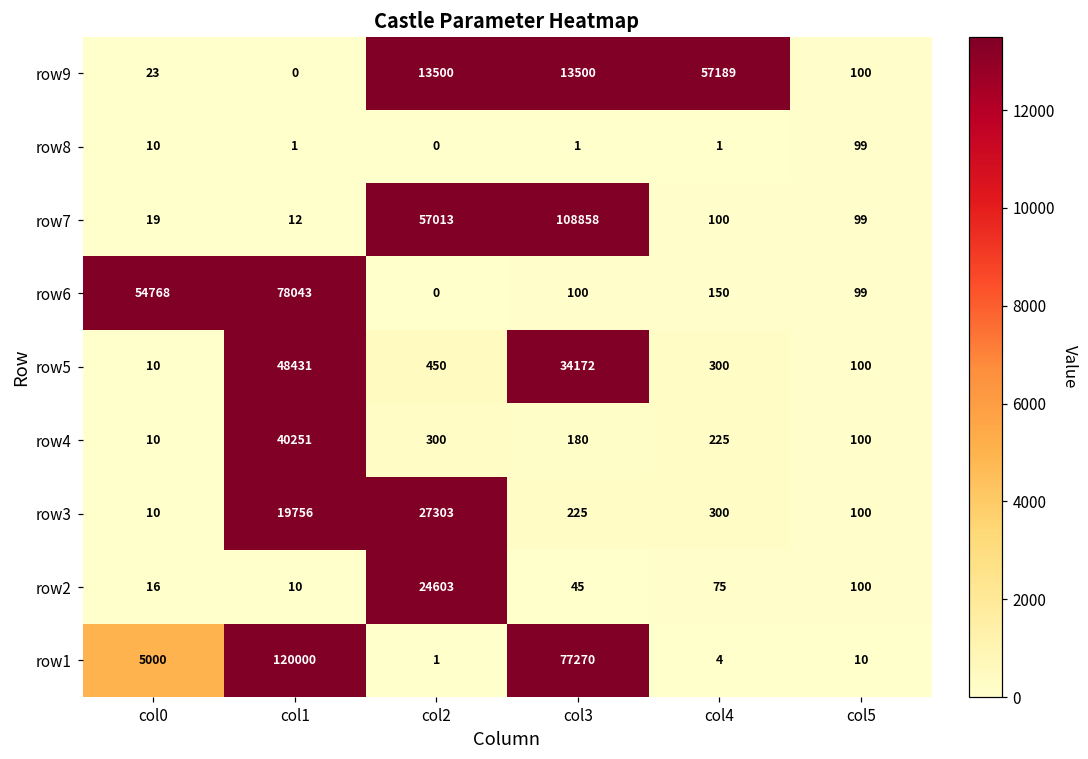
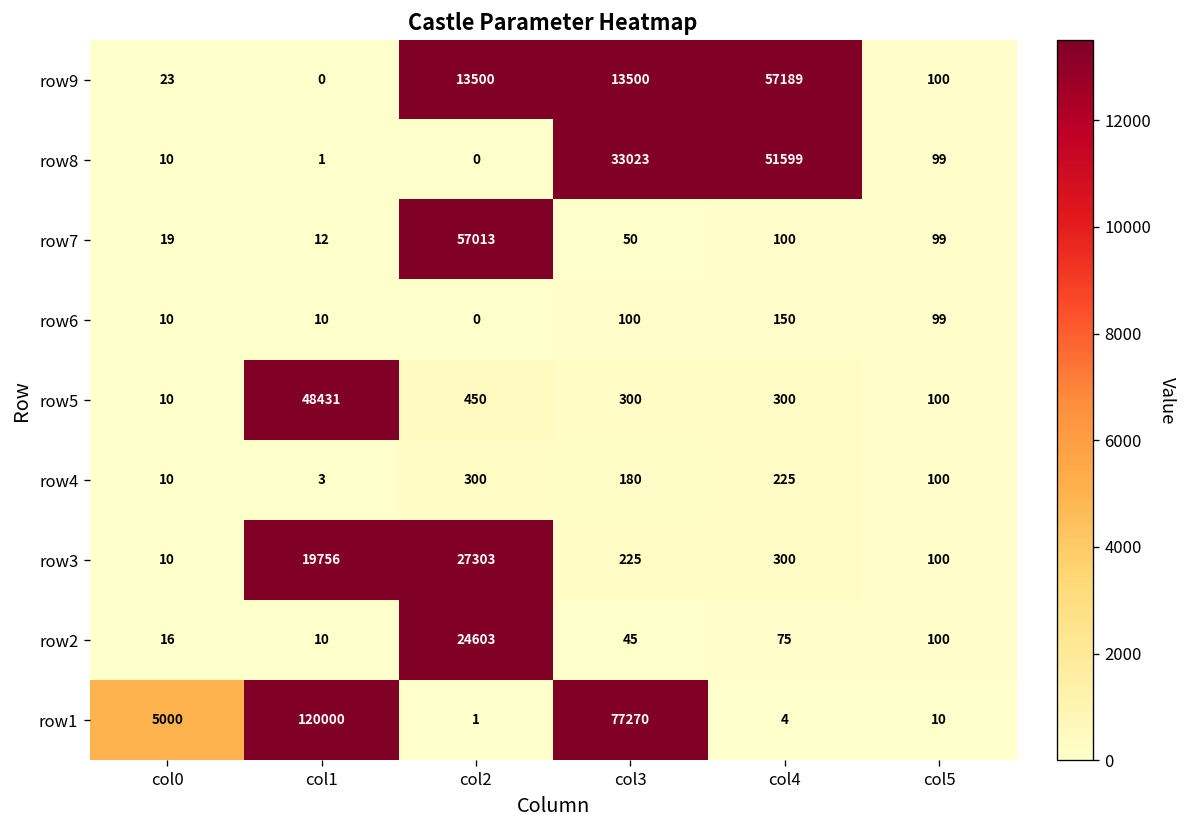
row8, col3: 1 -> 33023
row8, col4: 1 -> 51599
row7, col3: 108858 -> 50
row6, col0: 54768 -> 10
row6, col1: 78043 -> 10
row5, col3: 34172 -> 300
row4, col1: 40251 -> 3
